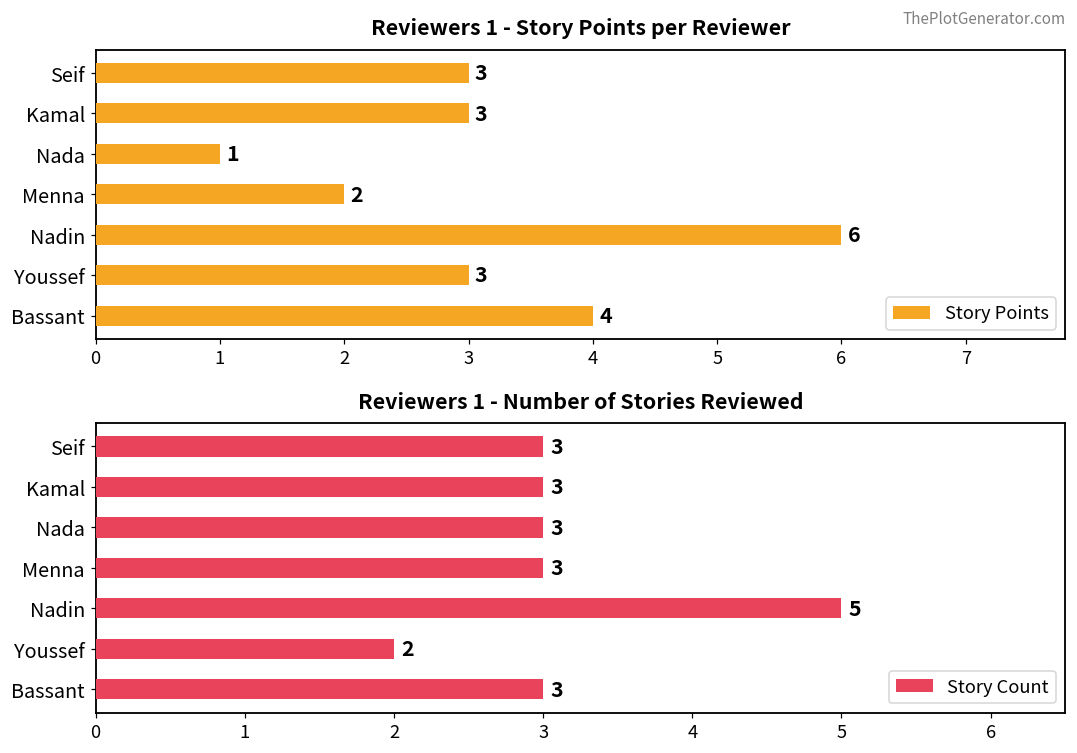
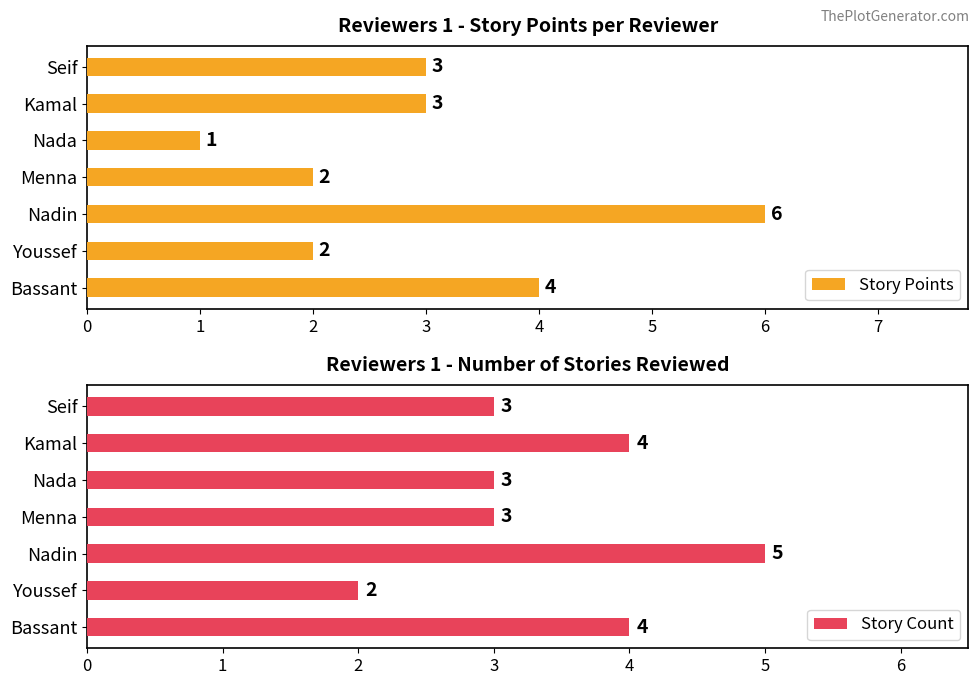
Reviewers 1 - Story Points per Reviewer, Youssef: 3 -> 2
Reviewers 1 - Number of Stories Reviewed, Kamal: 3 -> 4
Reviewers 1 - Number of Stories Reviewed, Bassant: 3 -> 4
